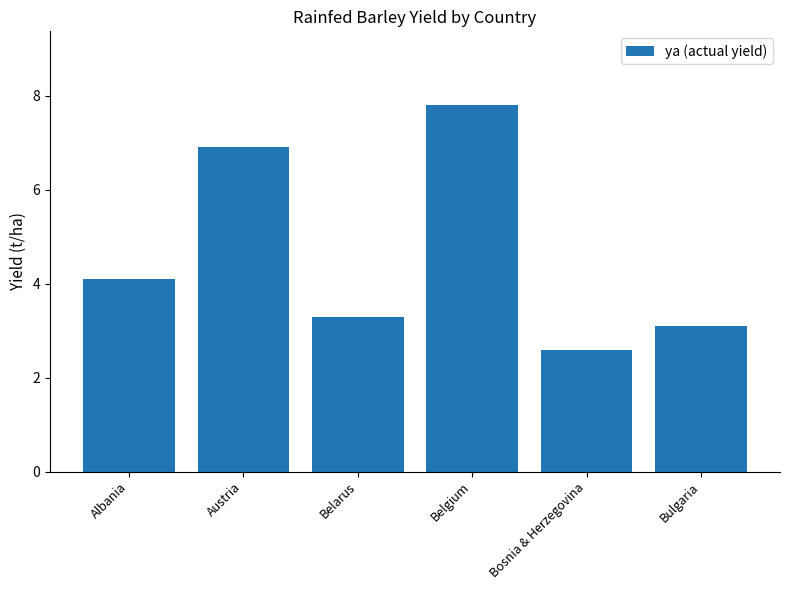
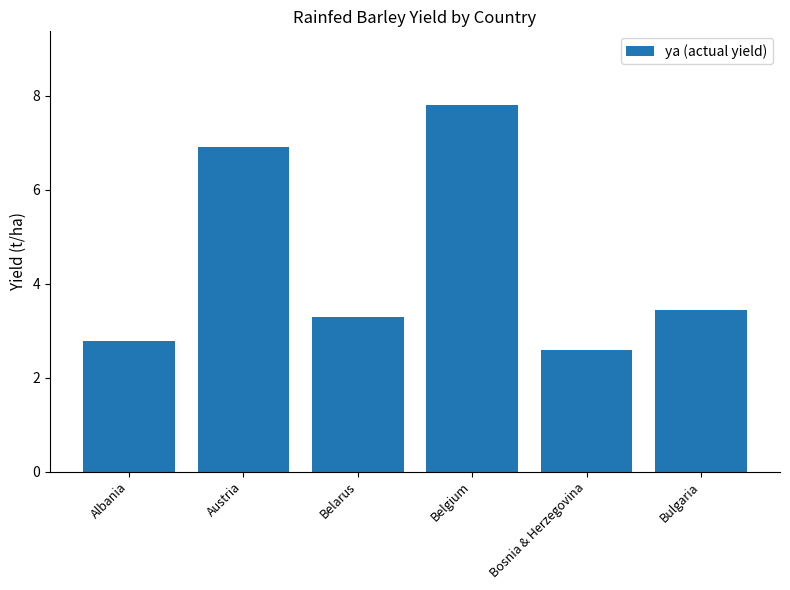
Albania: 4.1 -> 2.8
Bulgaria: 3.1 -> 3.4
